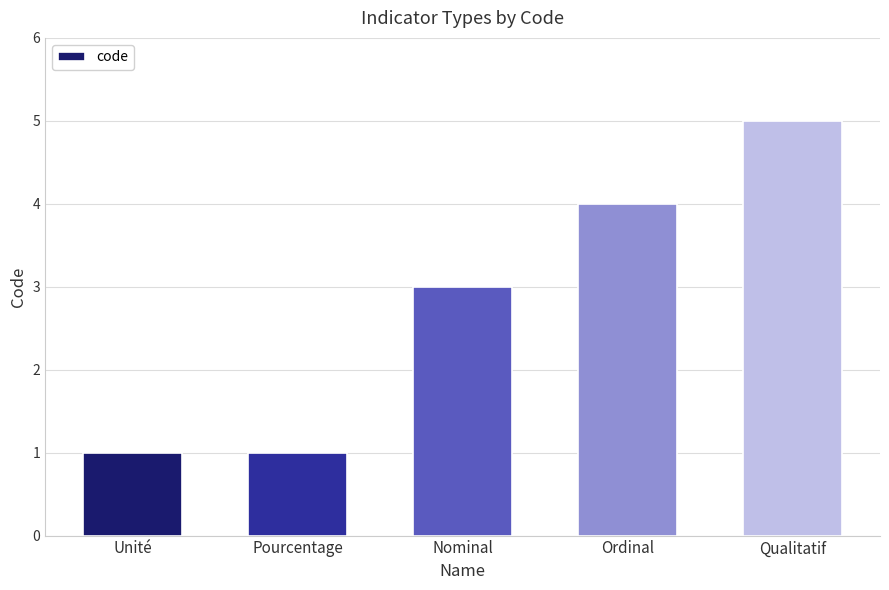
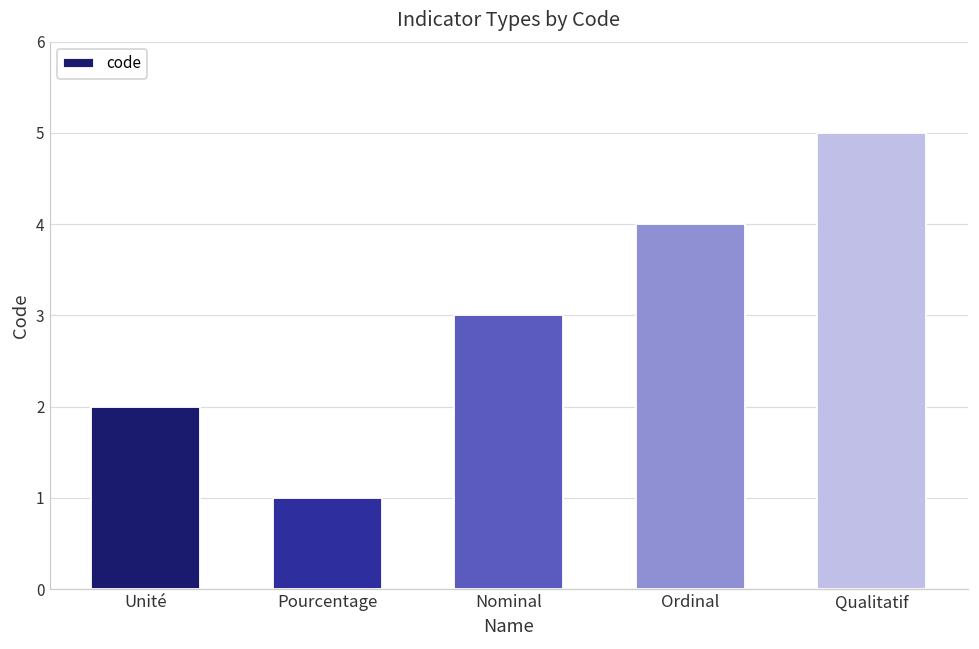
Unité: 1 -> 2
